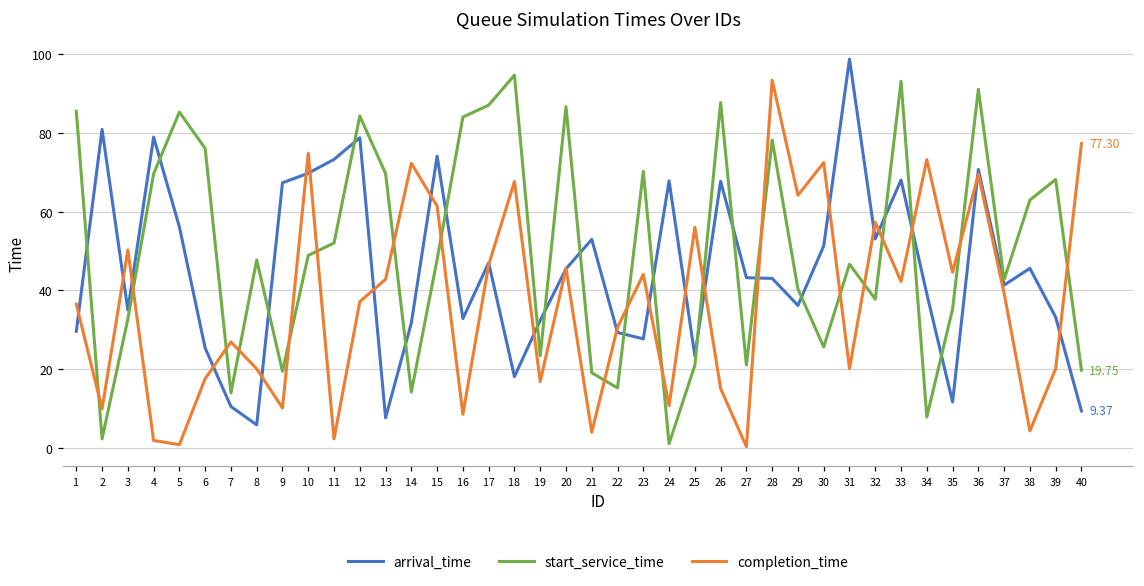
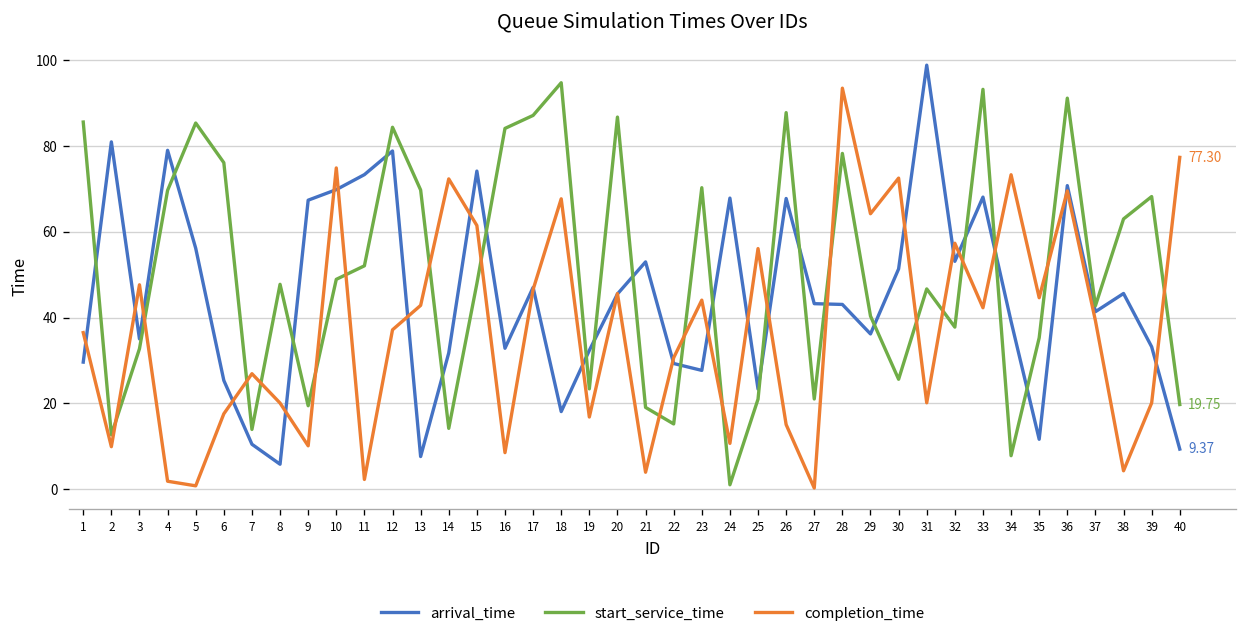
start_service_time, 2: 2 -> 13
completion_time, 3: 50 -> 48
